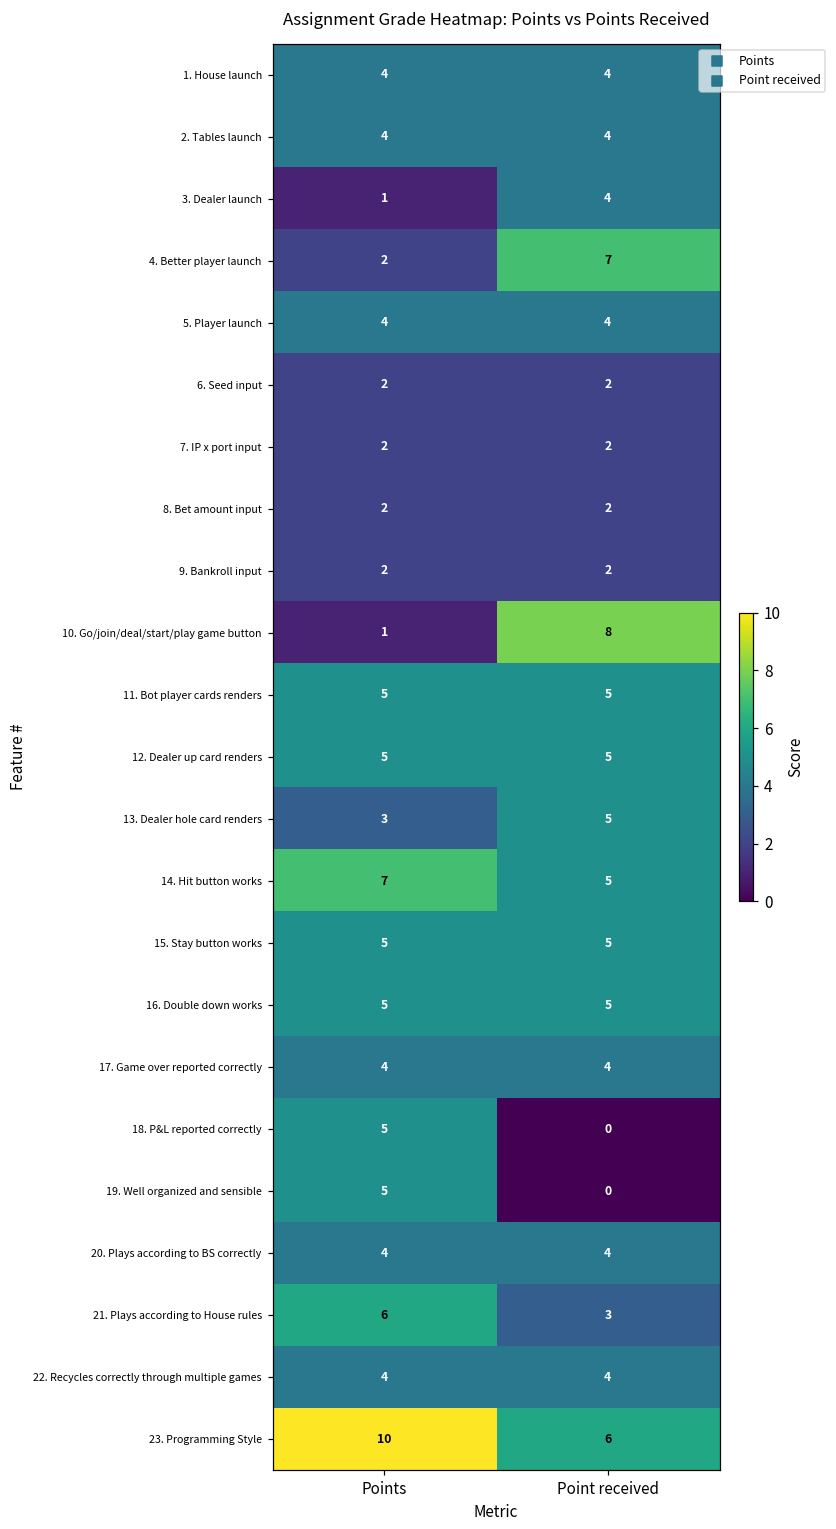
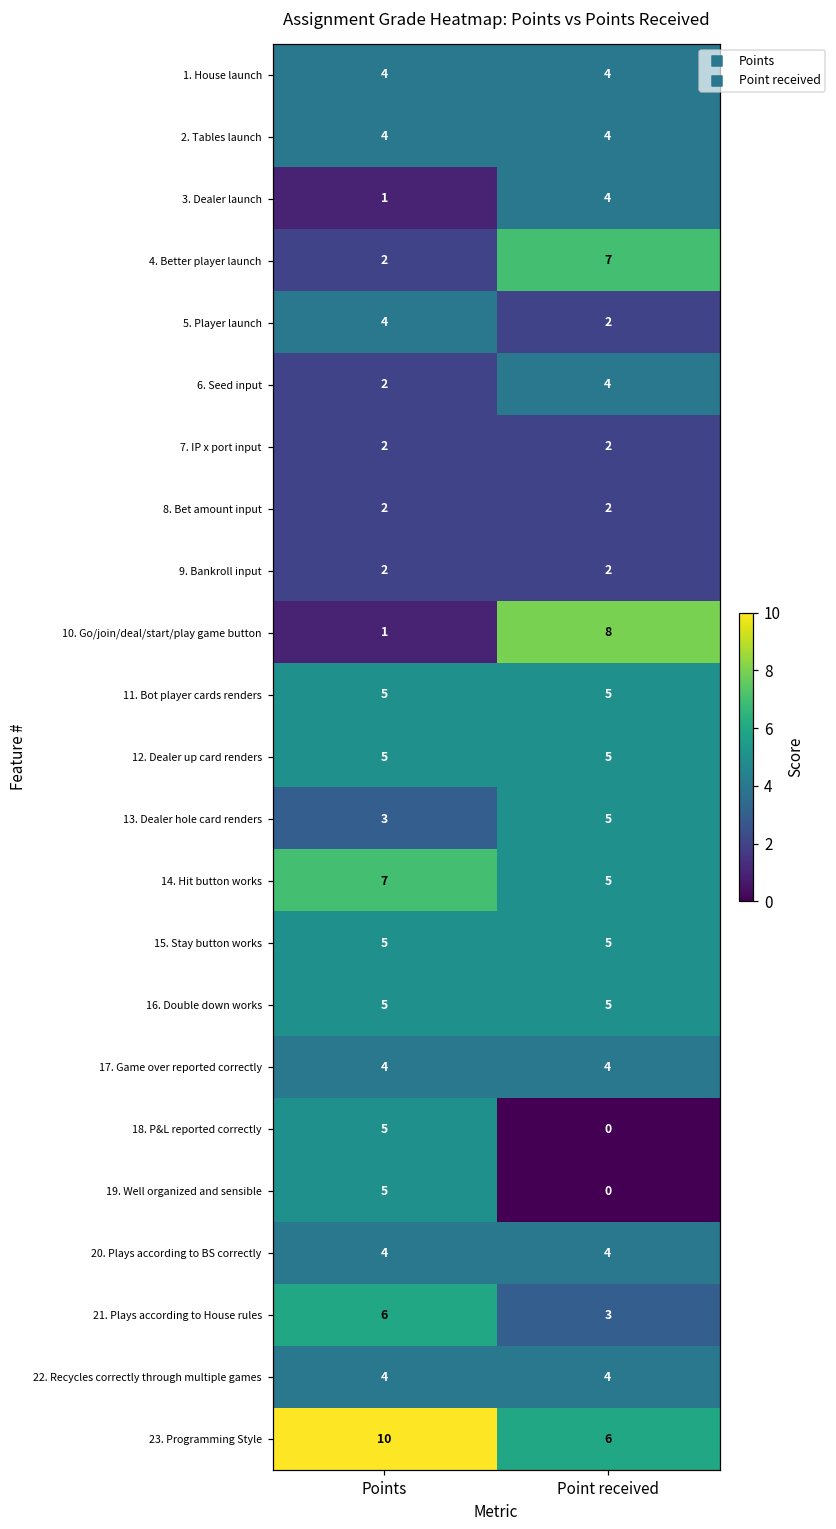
5. Player launch, Point received: 4 -> 2
6. Seed input, Point received: 2 -> 4
